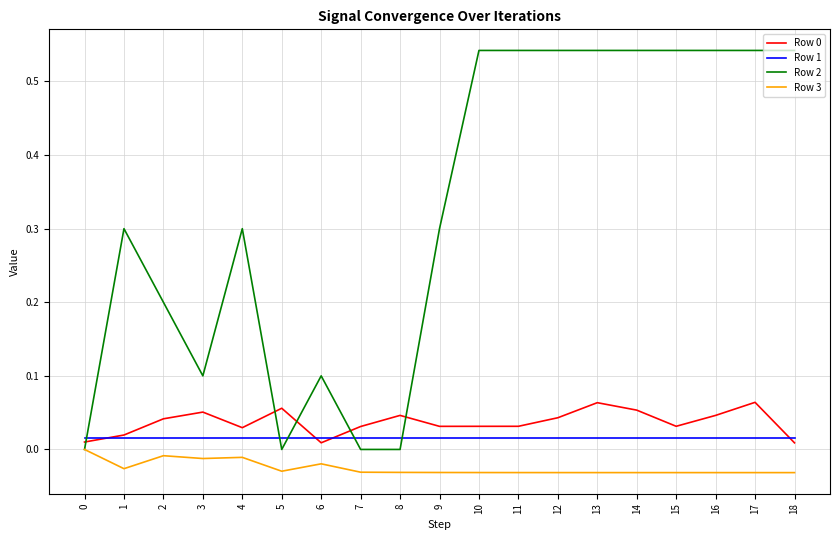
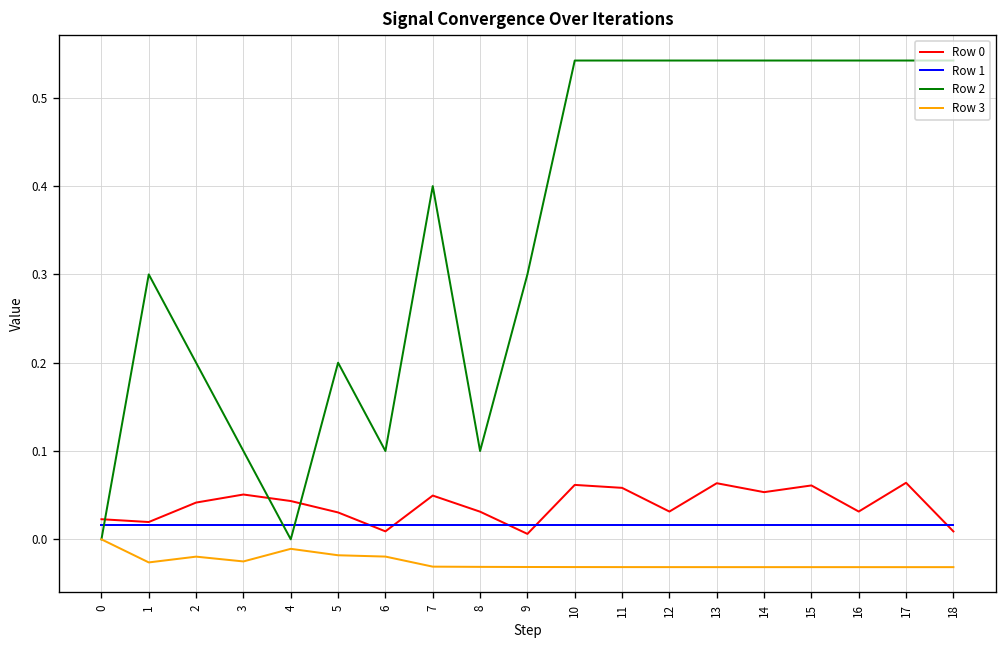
Row 0, 0: 0.01 -> 0.02
Row 3, 2: -0.01 -> -0.02
Row 3, 3: -0.01 -> -0.03
Row 0, 4: 0.03 -> 0.04
Row 2, 4: 0.3 -> 0.0
Row 0, 5: 0.06 -> 0.03
Row 2, 5: 0.0 -> 0.2
Row 3, 5: -0.03 -> -0.02
Row 0, 7: 0.03 -> 0.05
Row 2, 7: 0.0 -> 0.4
Row 0, 8: 0.05 -> 0.03
Row 2, 8: 0.0 -> 0.1
Row 0, 9: 0.03 -> 0.01
Row 0, 10: 0.03 -> 0.06
Row 0, 11: 0.03 -> 0.06
Row 0, 12: 0.04 -> 0.03
Row 0, 15: 0.03 -> 0.06
Row 0, 16: 0.05 -> 0.03
